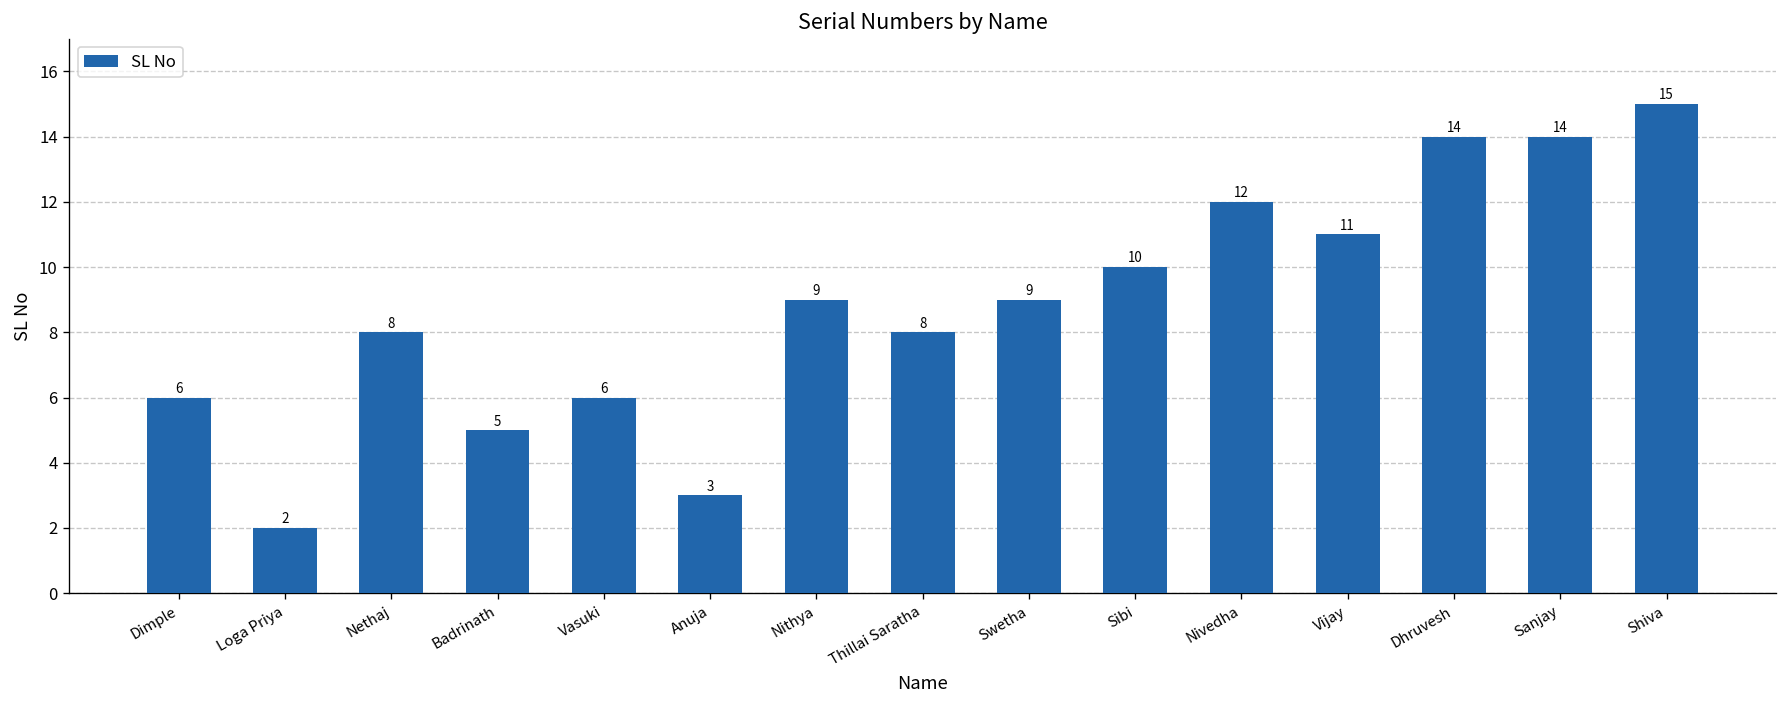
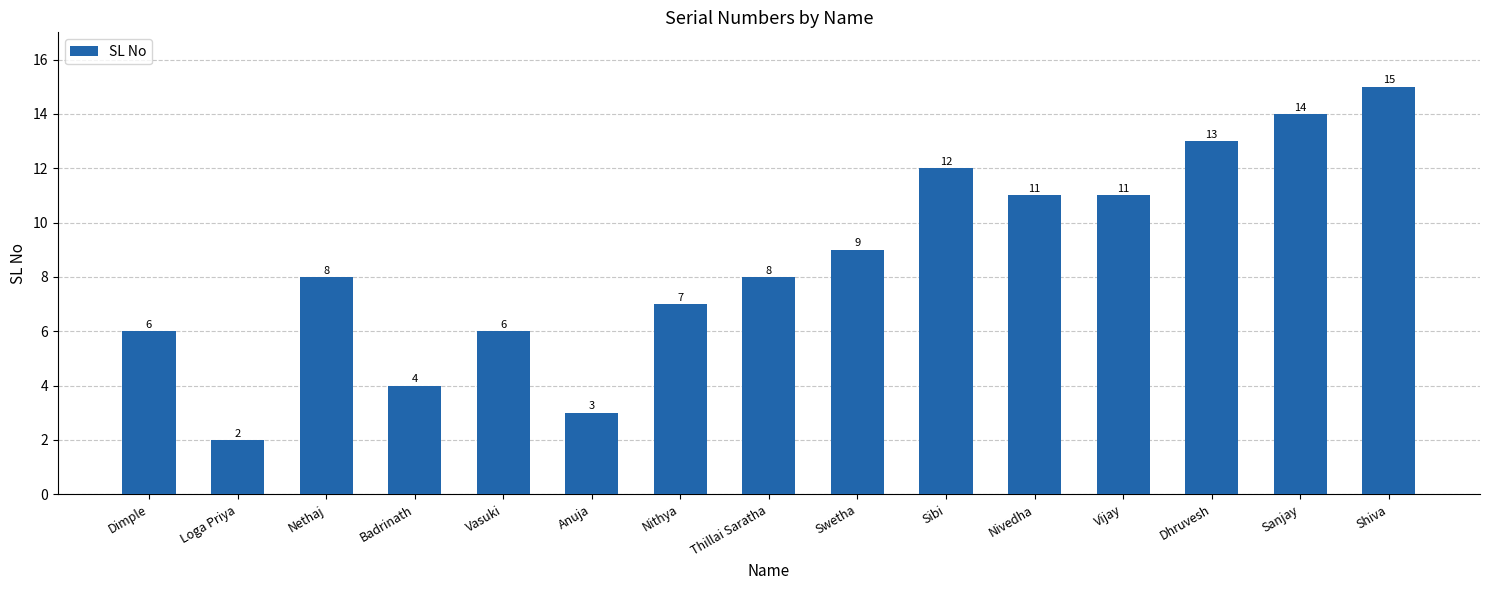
Badrinath: 5 -> 4
Nithya: 9 -> 7
Sibi: 10 -> 12
Nivedha: 12 -> 11
Dhruvesh: 14 -> 13
